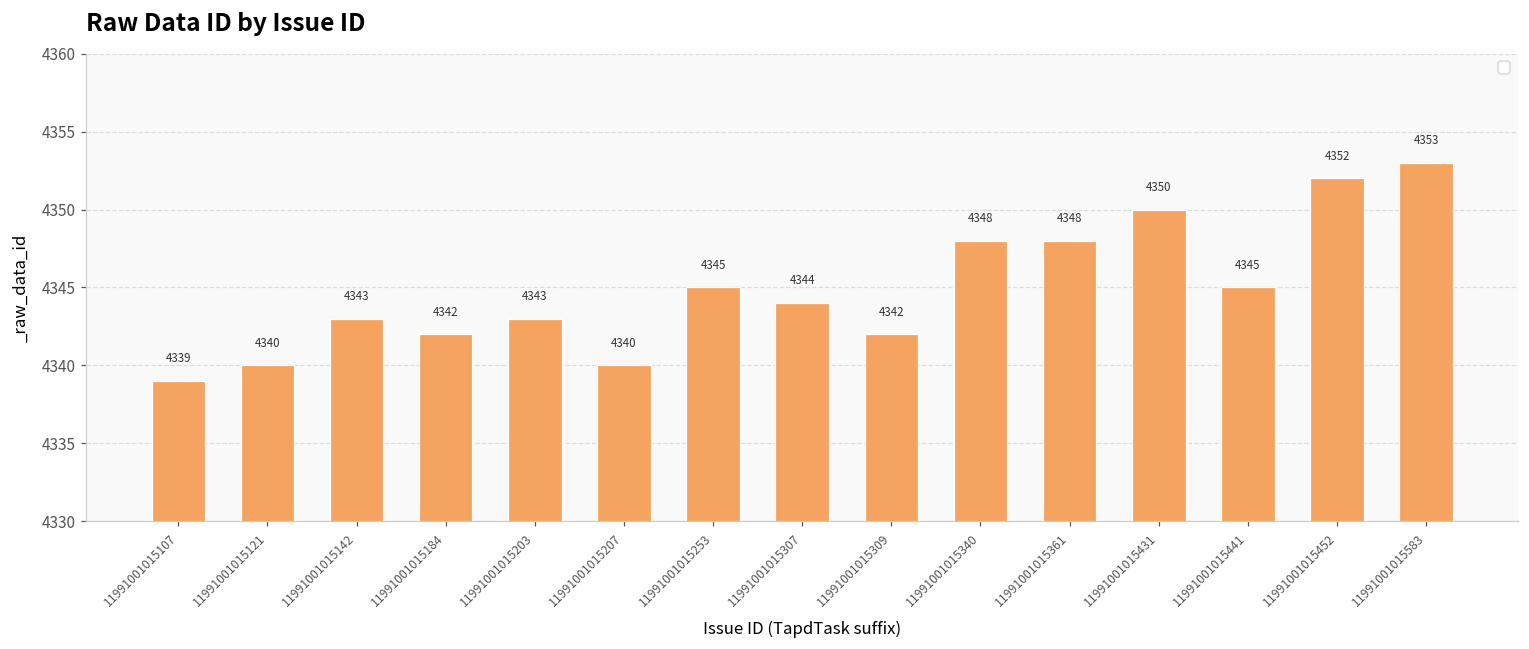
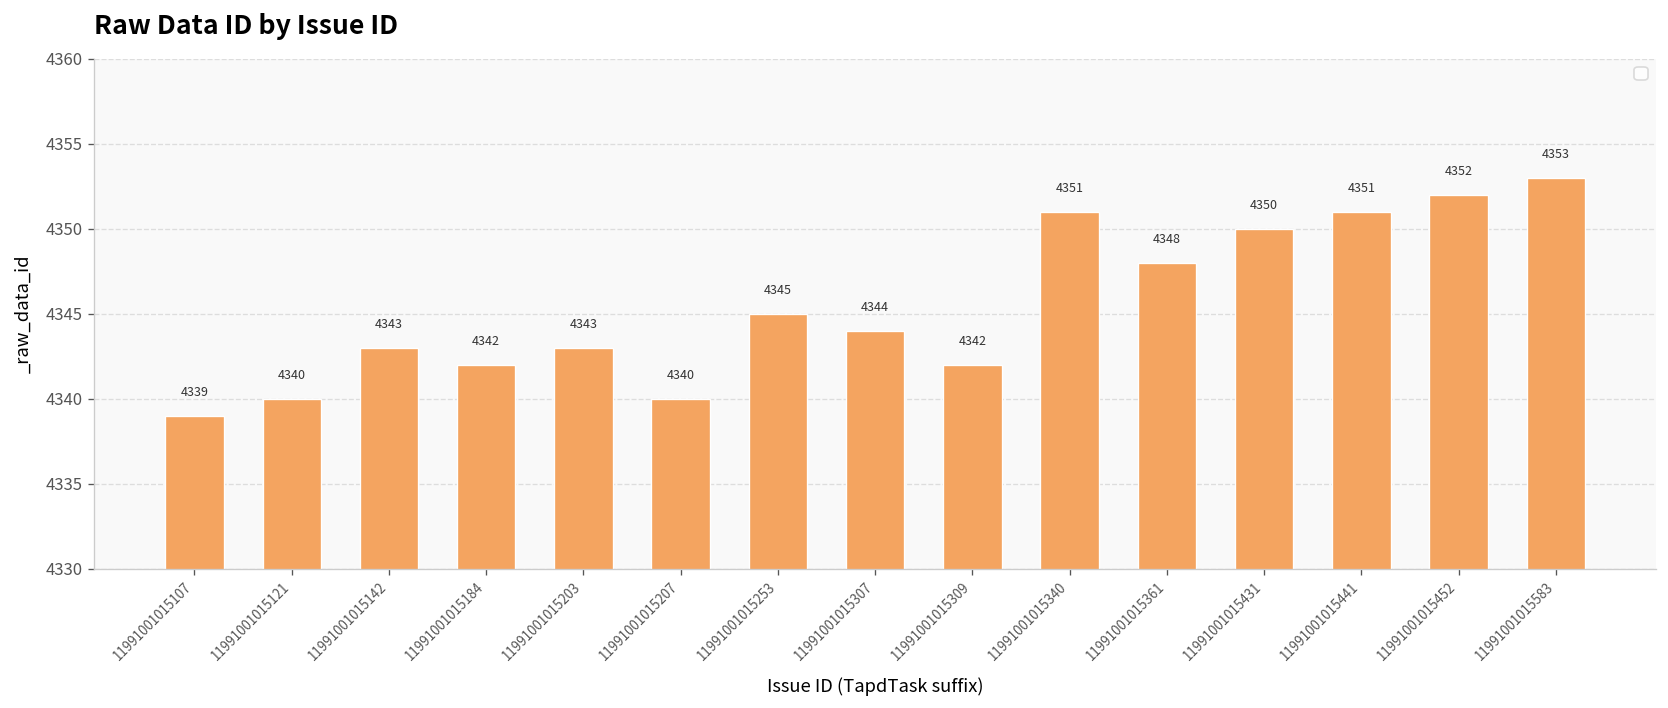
11991001015340: 4348 -> 4351
11991001015441: 4345 -> 4351
